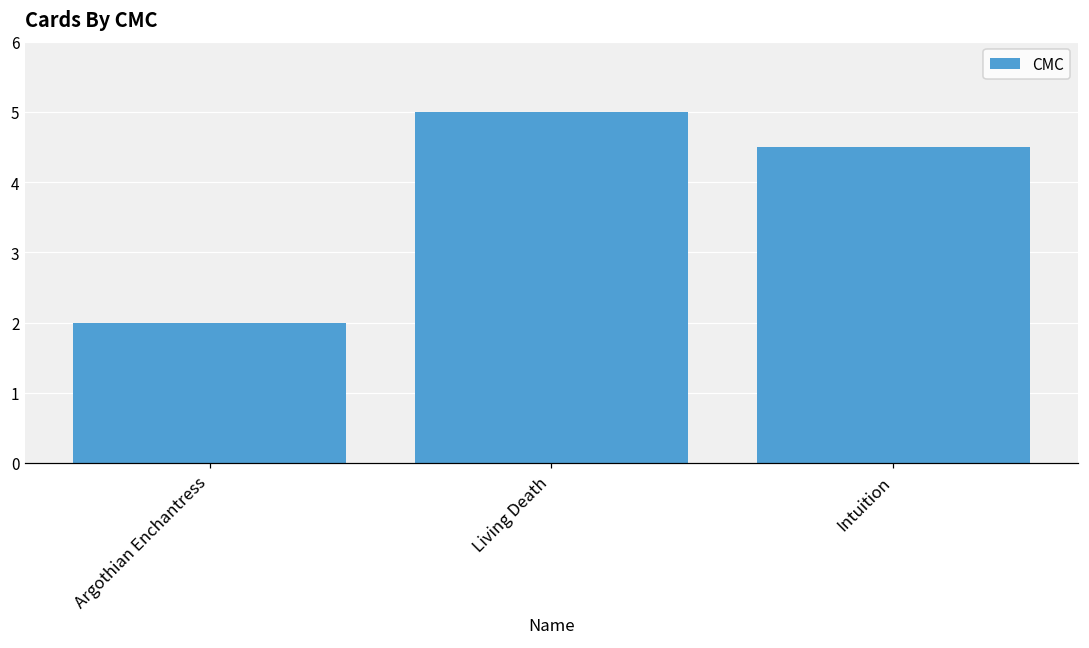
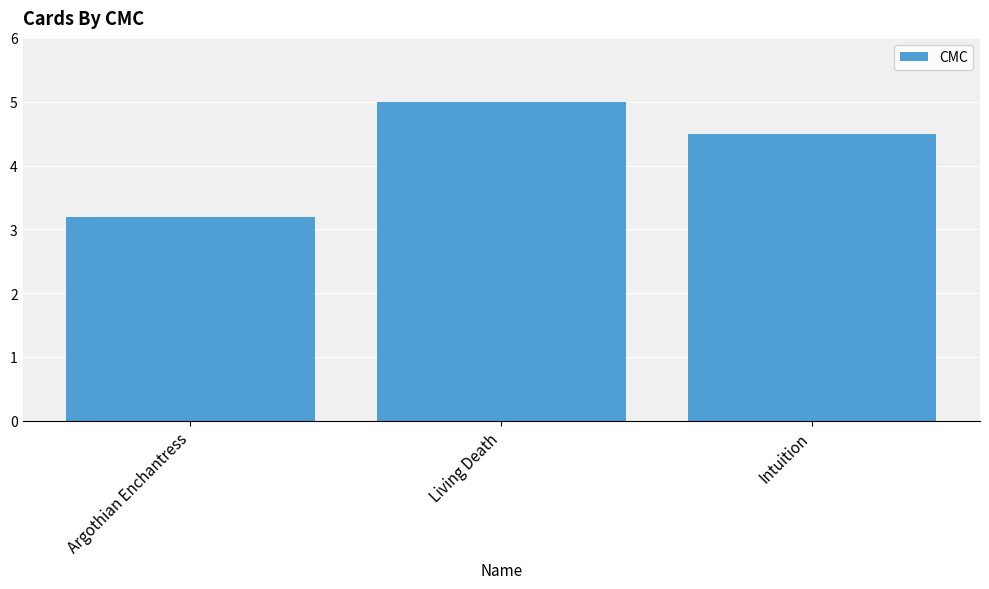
Argothian Enchantress: 2.0 -> 3.2
